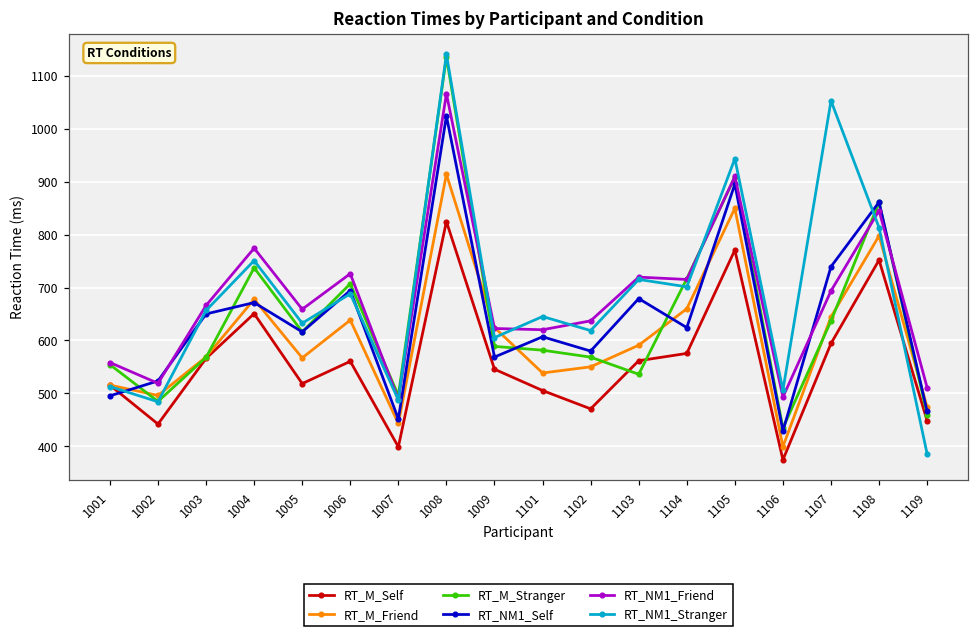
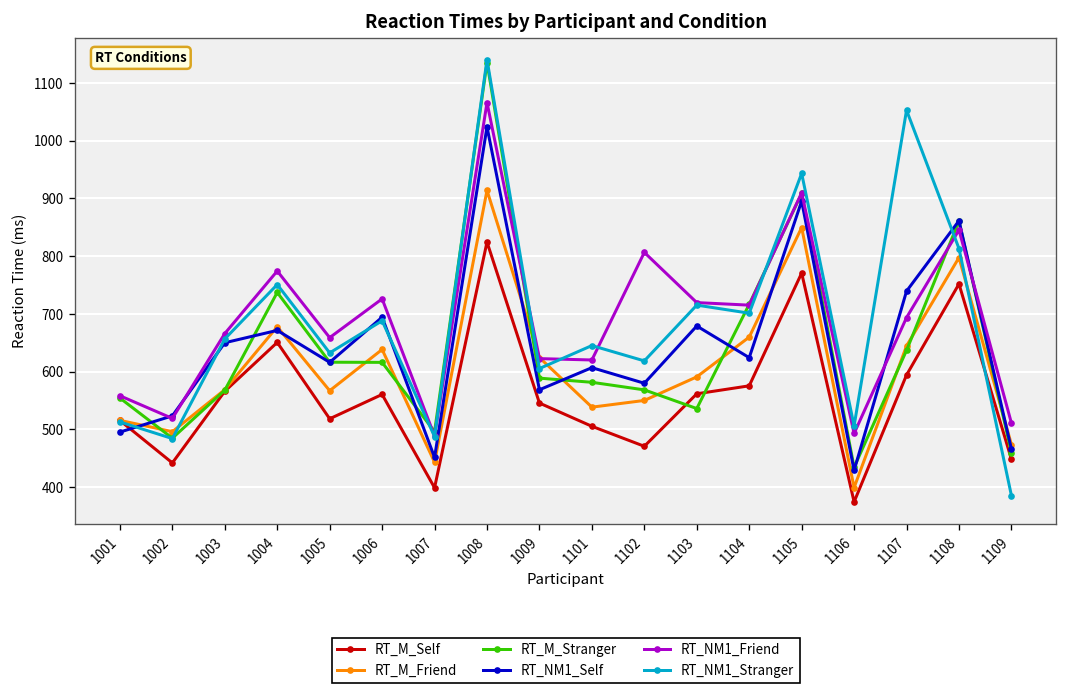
RT_M_Stranger, 1006: 710 -> 620
RT_NM1_Friend, 1102: 640 -> 810
